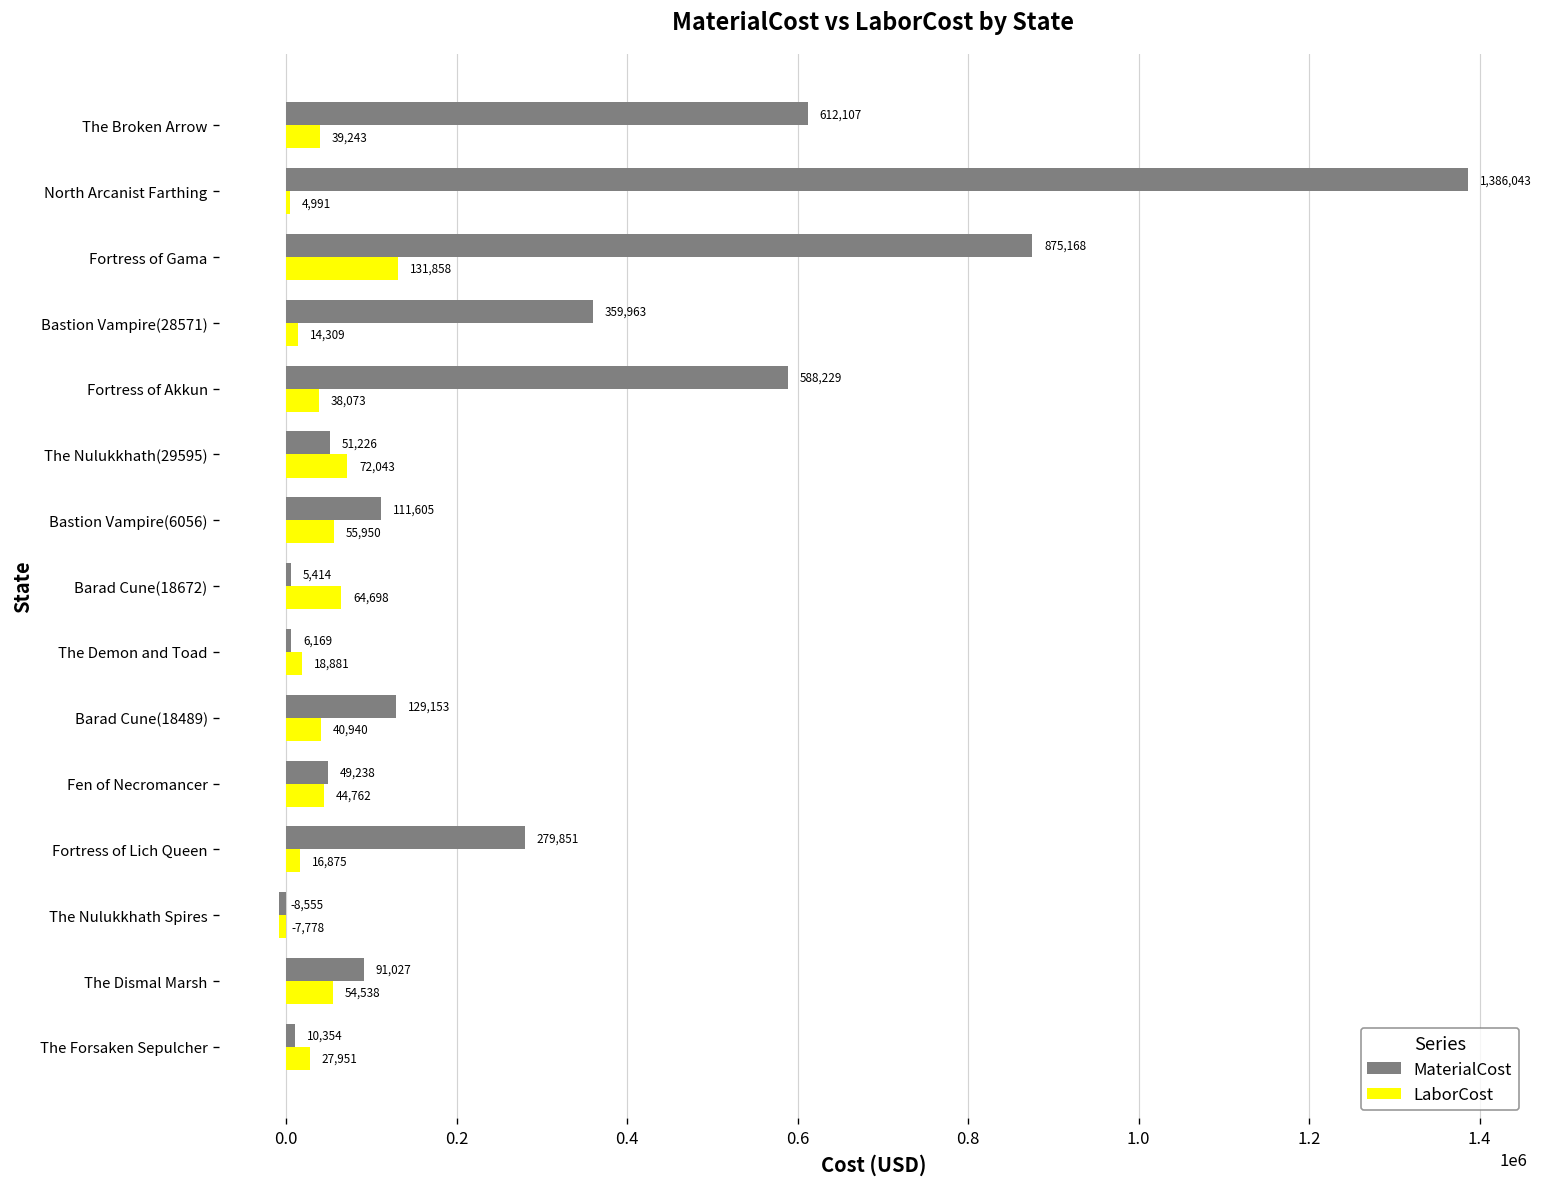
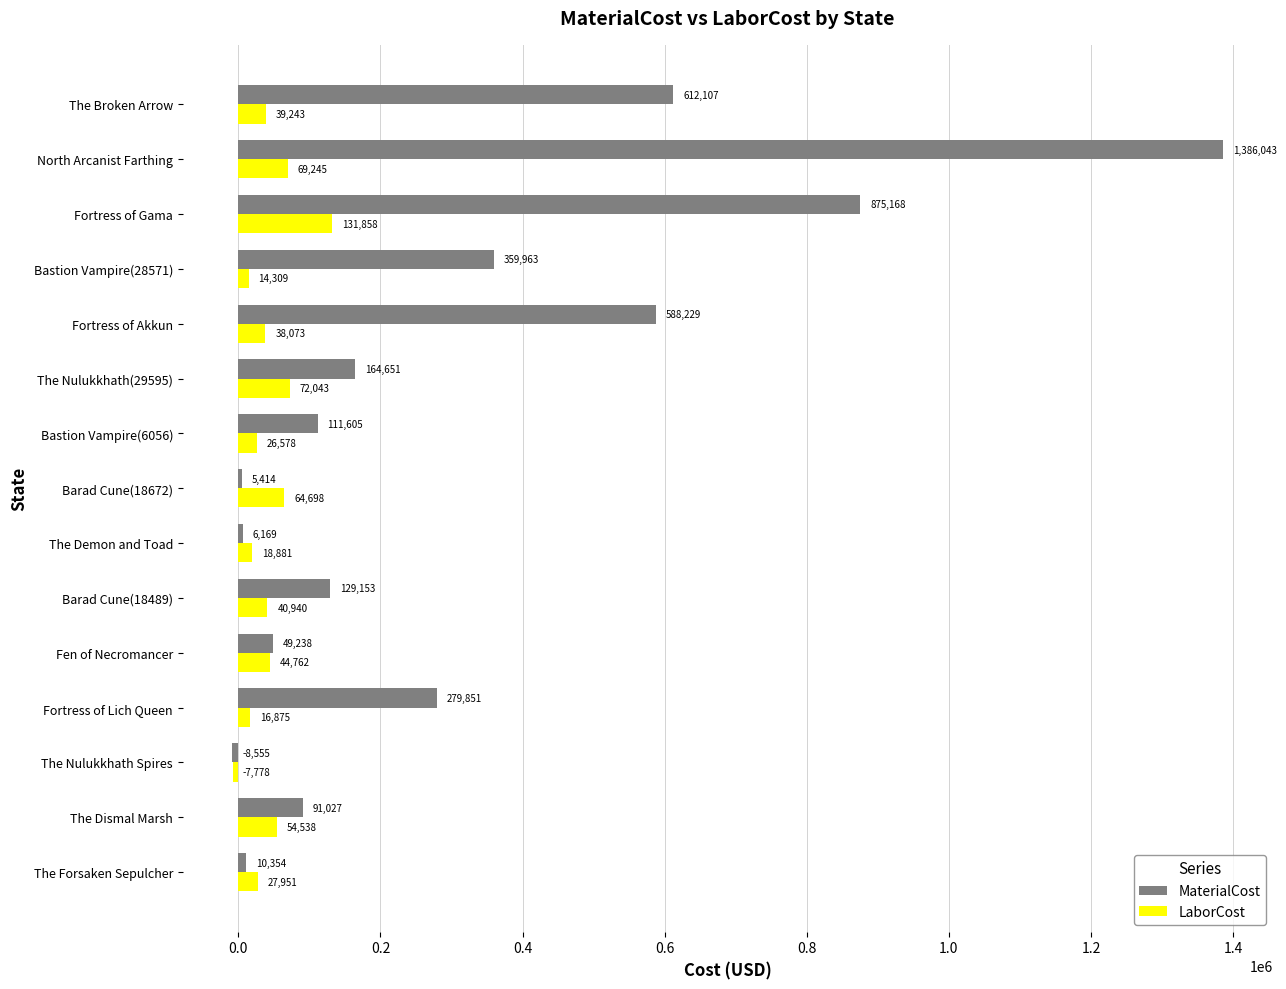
LaborCost, North Arcanist Farthing: 4,991 -> 69,245
MaterialCost, The Nulukkhath(29595): 51,226 -> 164,651
LaborCost, Bastion Vampire(6056): 55,950 -> 26,578
